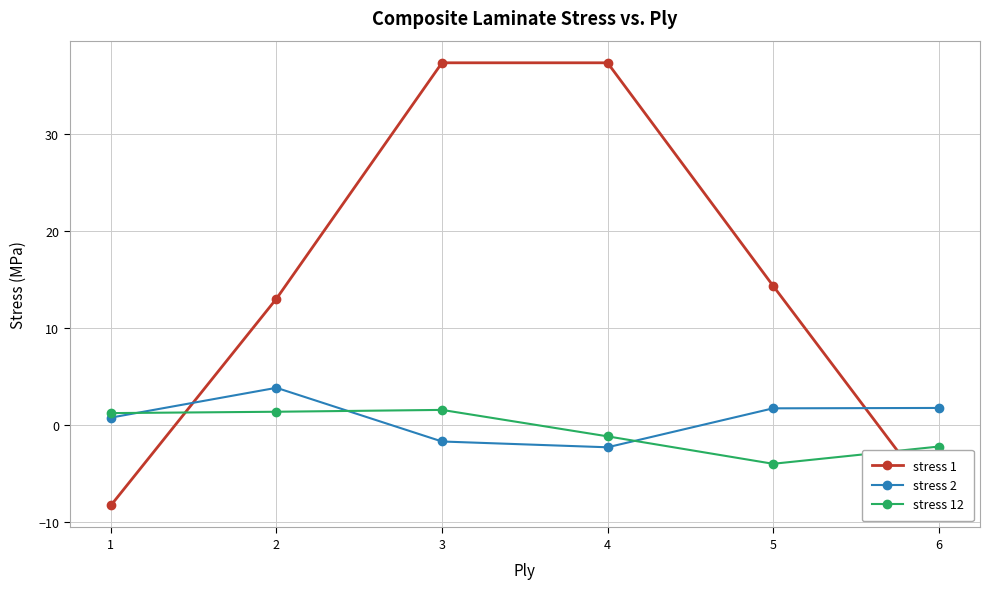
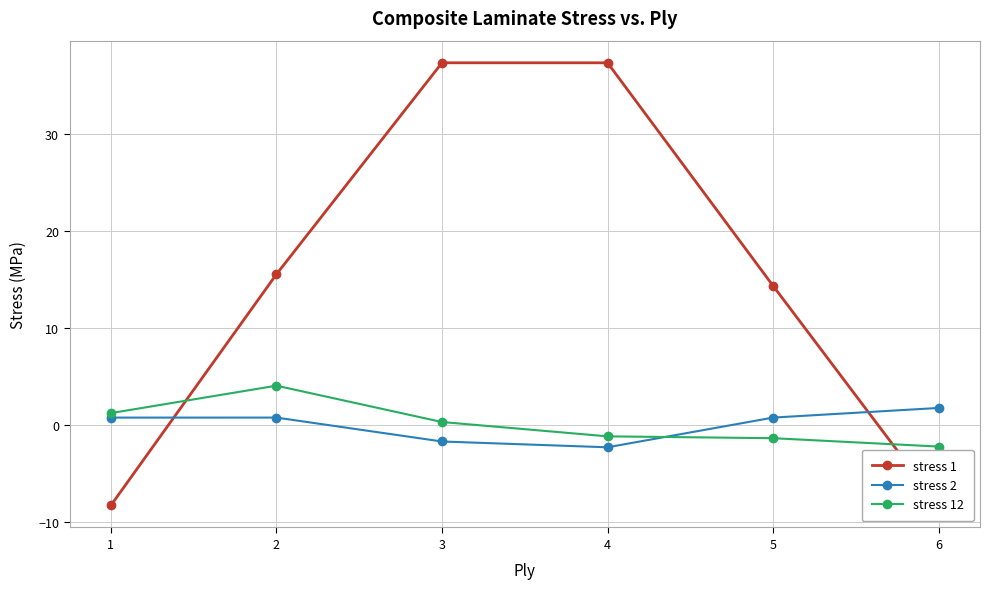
stress 1, 2: 13 -> 16
stress 2, 2: 4 -> 1
stress 12, 2: 1 -> 4
stress 12, 3: 2 -> 0
stress 2, 5: 2 -> 1
stress 12, 5: -4 -> -1
